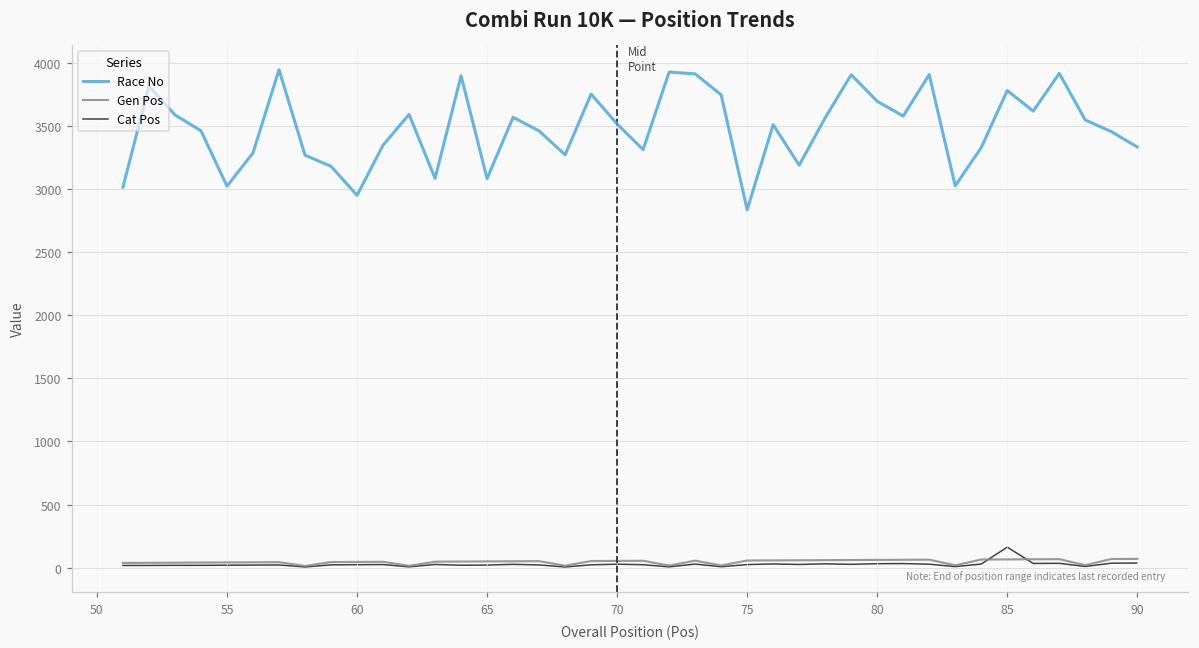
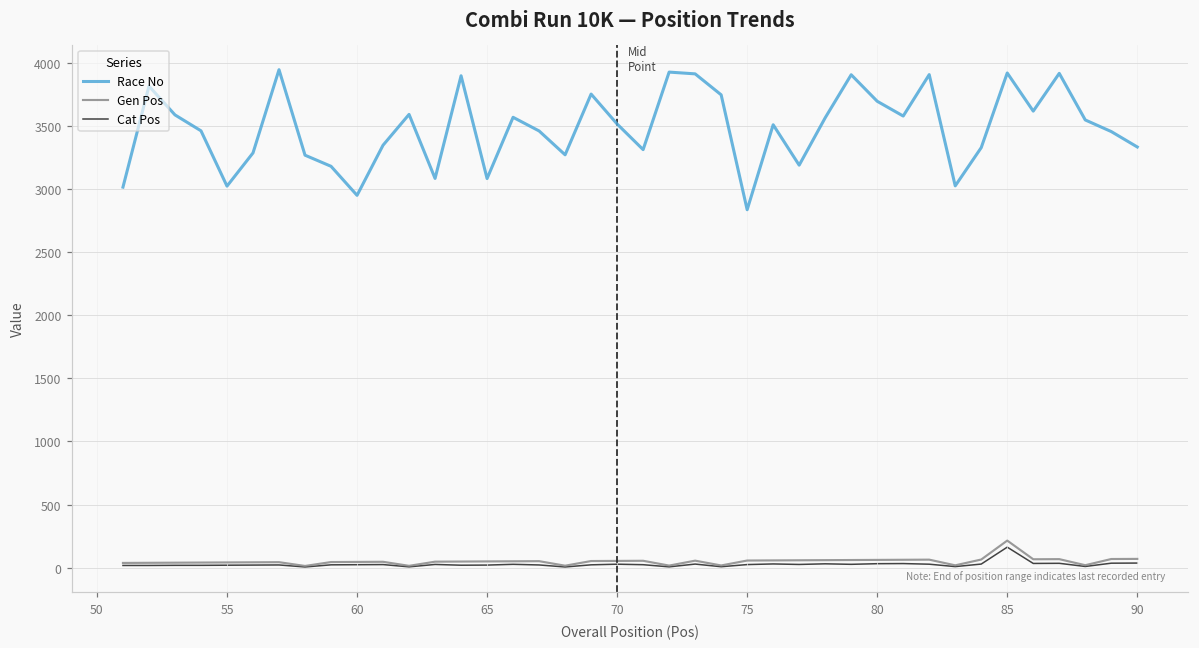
Race No, 85: 3780 -> 3920
Gen Pos, 85: 70 -> 220
